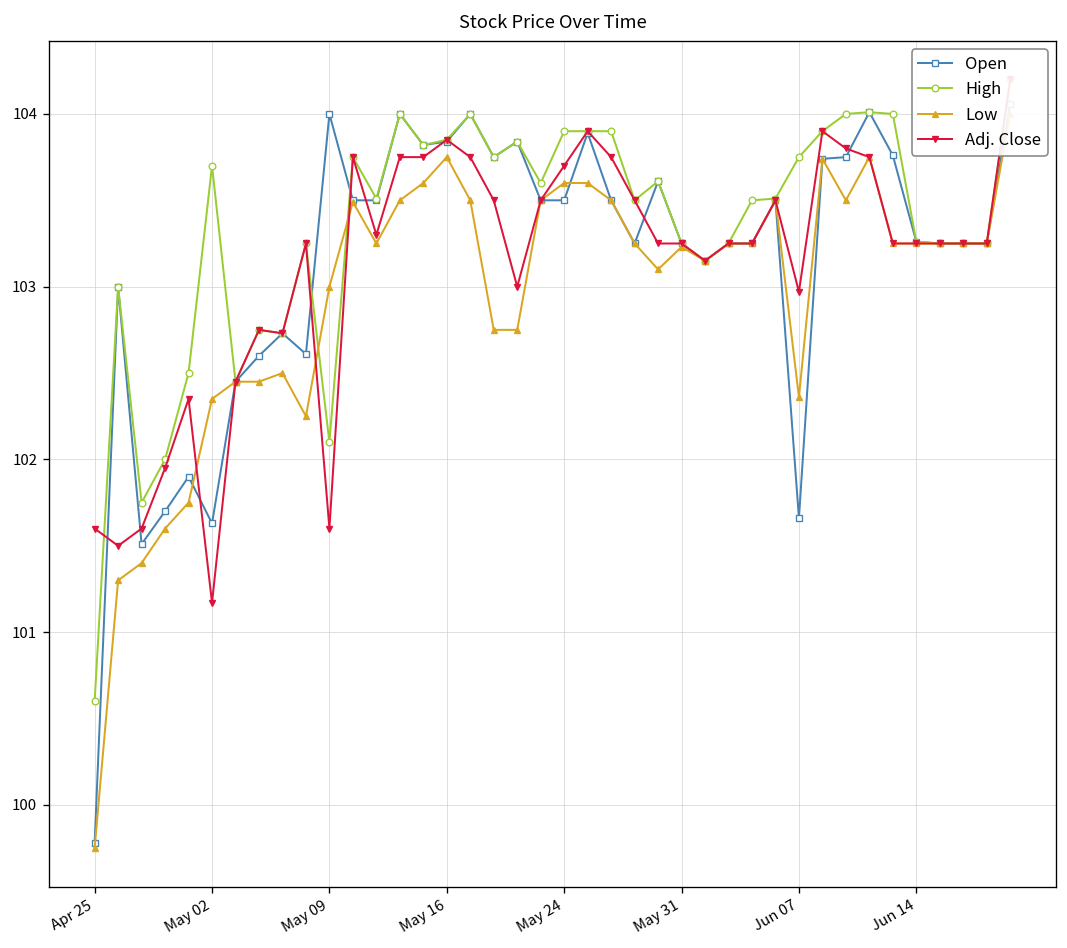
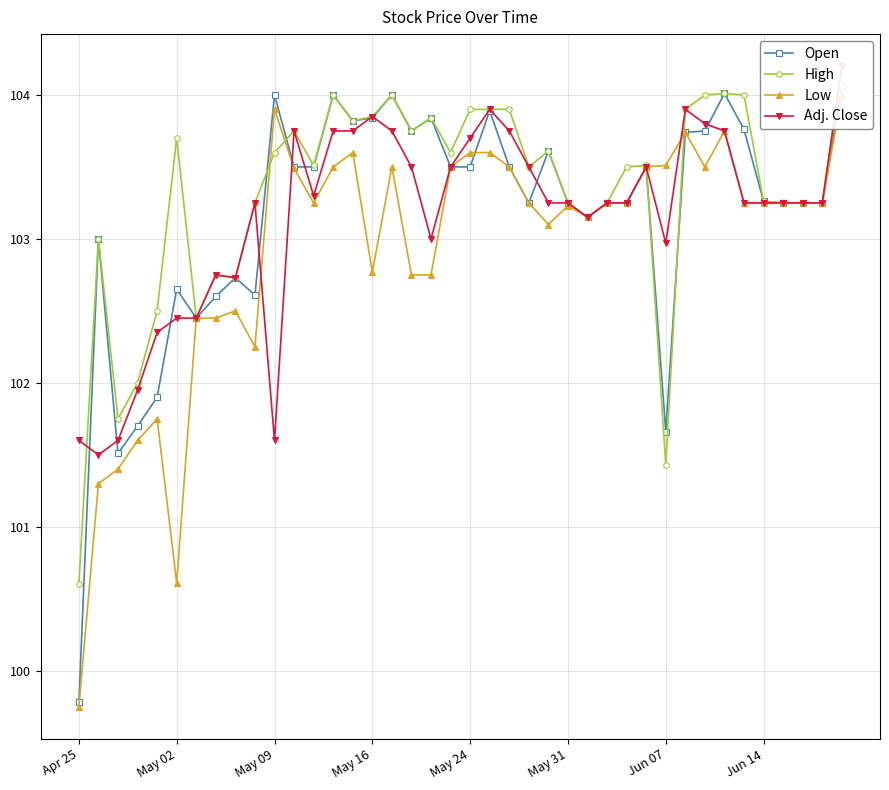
Open, May 02: 101.63 -> 102.65
Low, May 02: 102.35 -> 100.61
Adj. Close, May 02: 101.17 -> 102.45
High, May 09: 102.1 -> 103.6
Low, May 09: 103.0 -> 103.9
Low, May 16: 103.75 -> 102.77
High, Jun 07: 103.75 -> 101.43
Low, Jun 07: 102.36 -> 103.51
